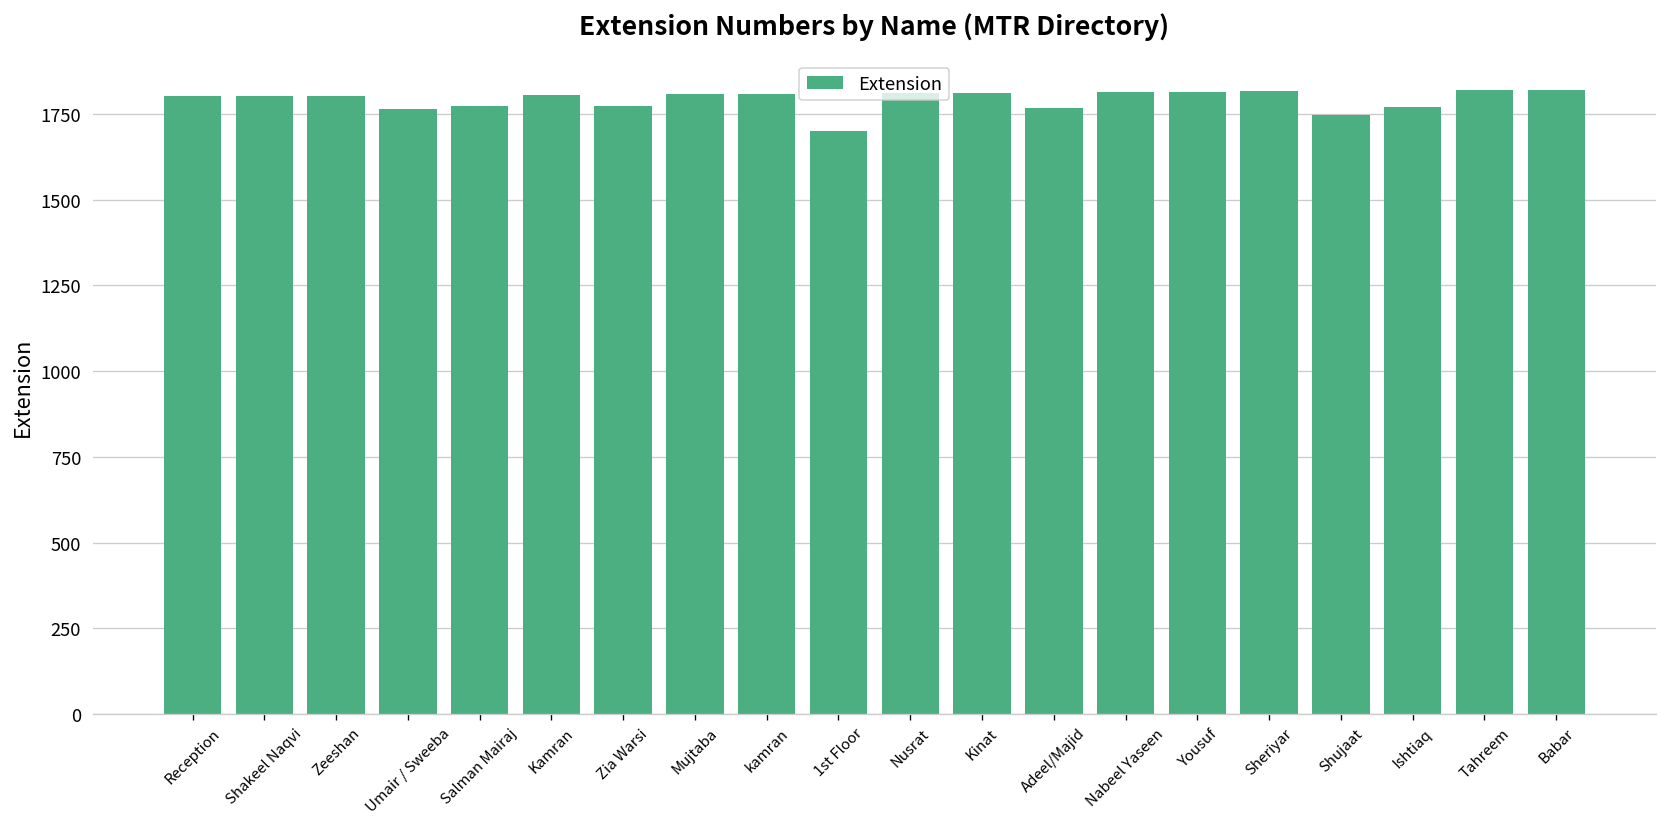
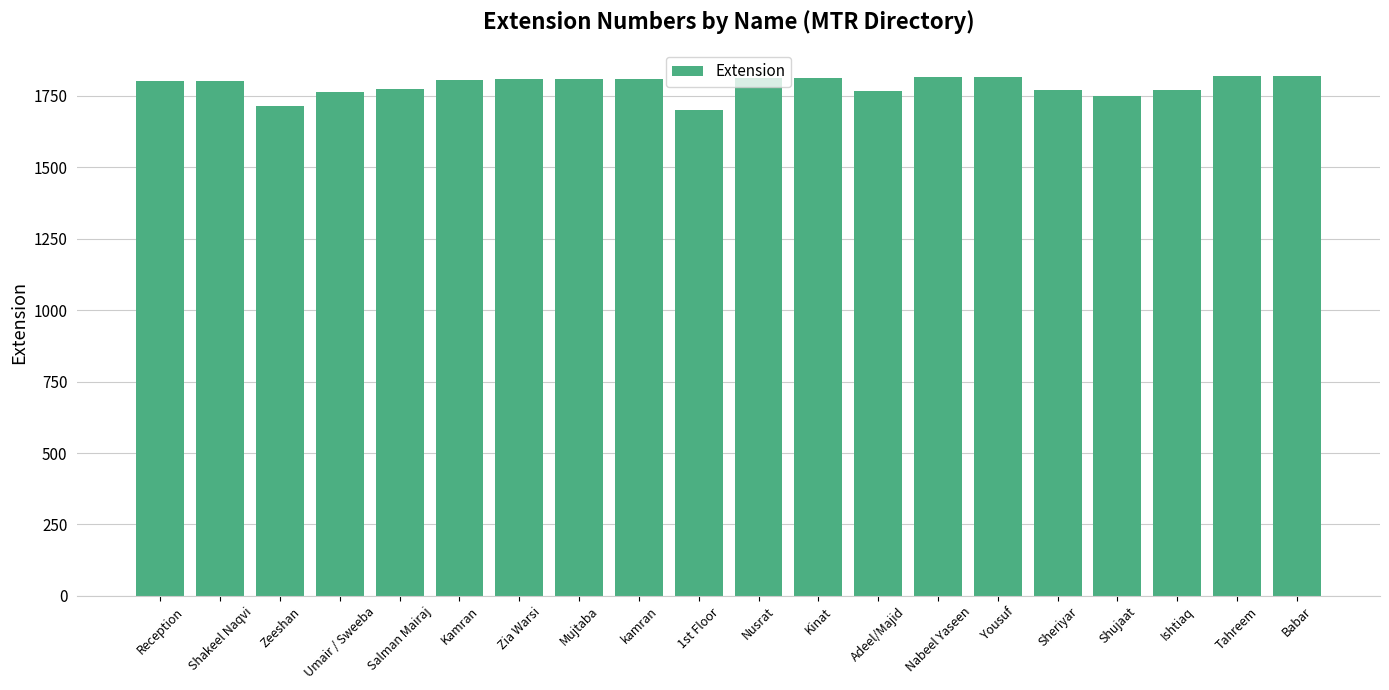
Zeeshan: 1800 -> 1720
Zia Warsi: 1770 -> 1810
Sheriyar: 1820 -> 1770
